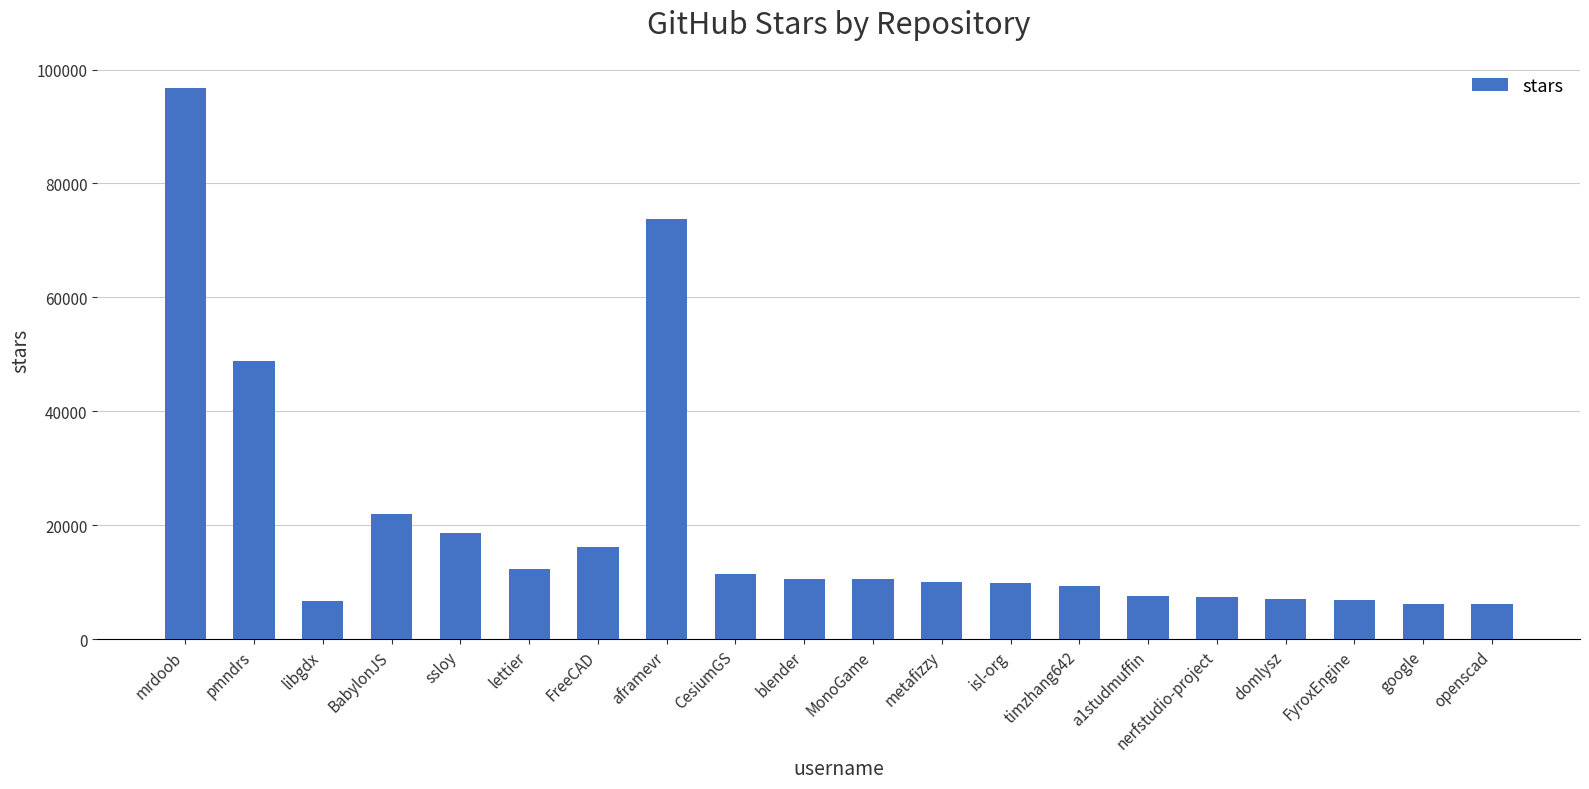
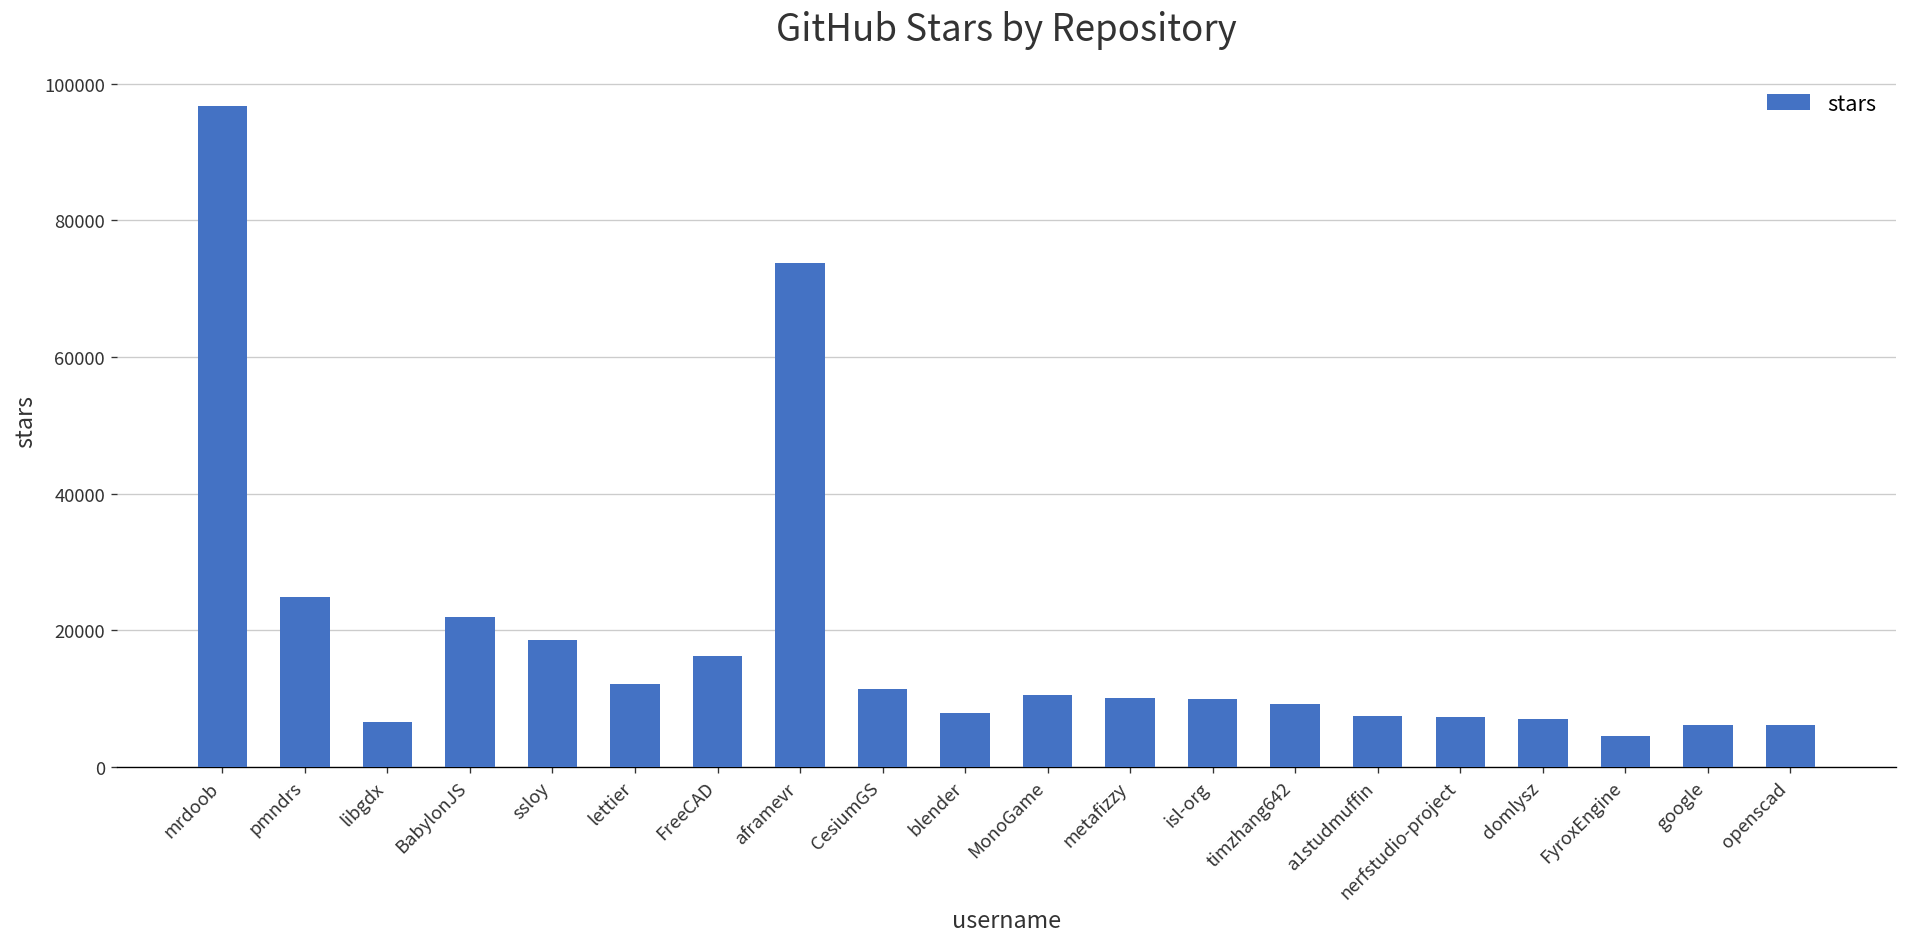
pmndrs: 49000 -> 25000
blender: 11000 -> 8000
FyroxEngine: 7000 -> 5000
